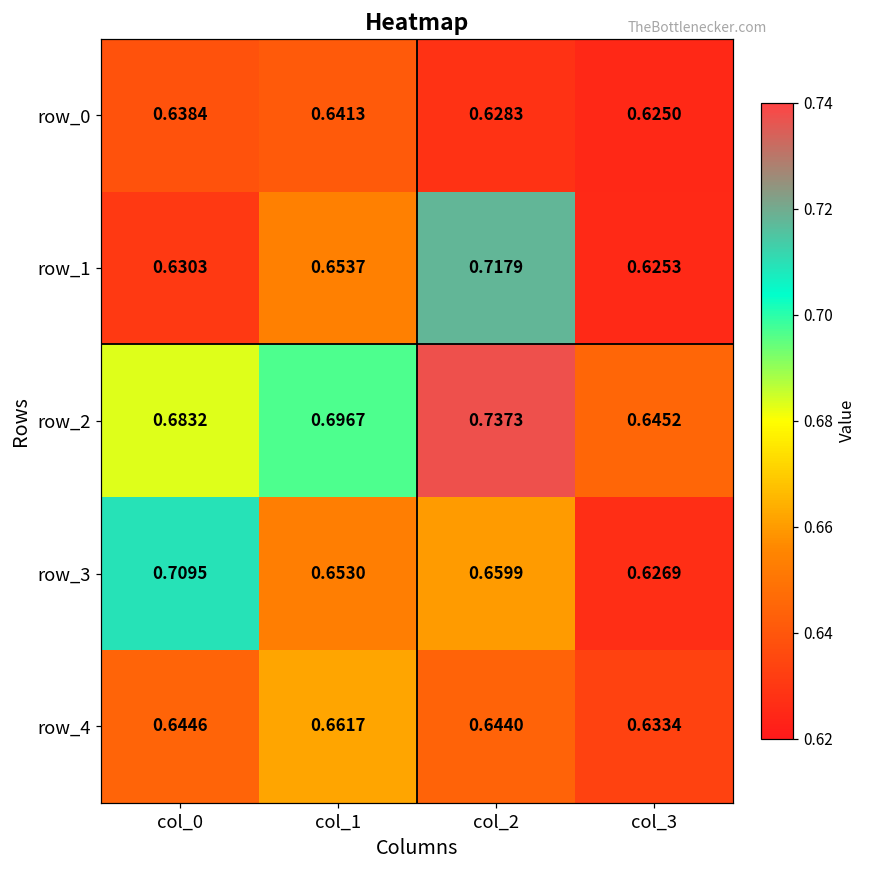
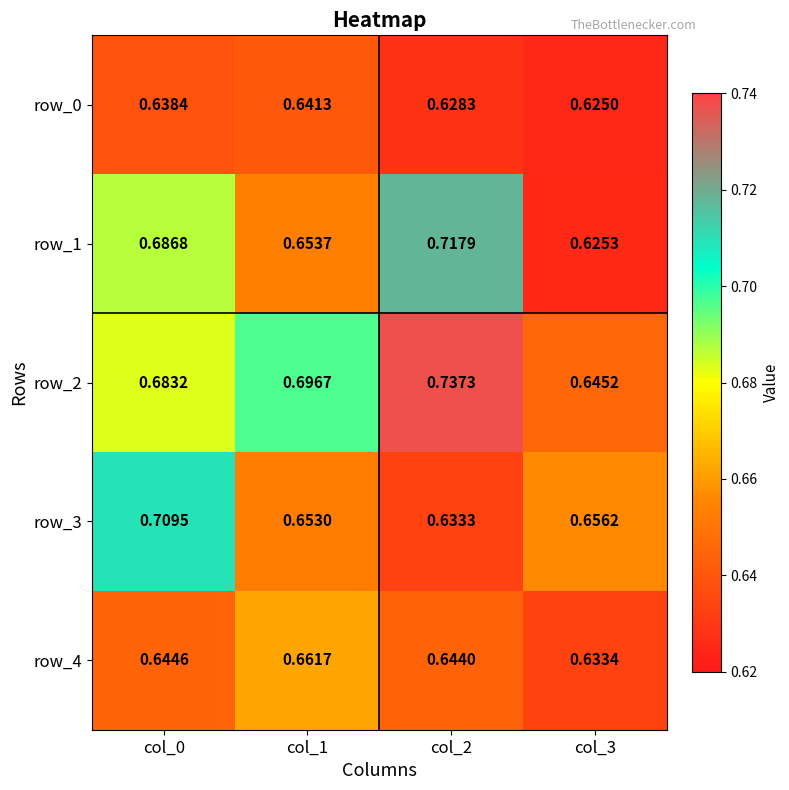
row_1, col_0: 0.6303 -> 0.6868
row_3, col_2: 0.6599 -> 0.6333
row_3, col_3: 0.6269 -> 0.6562
